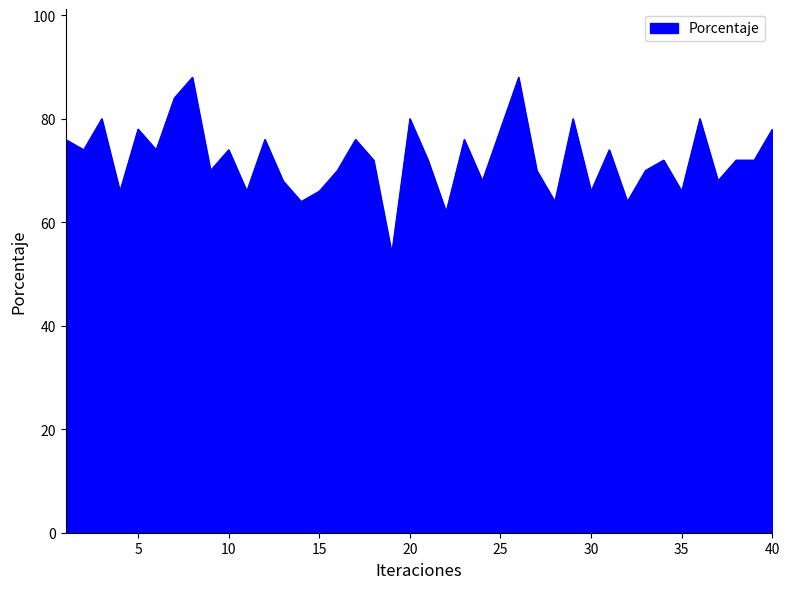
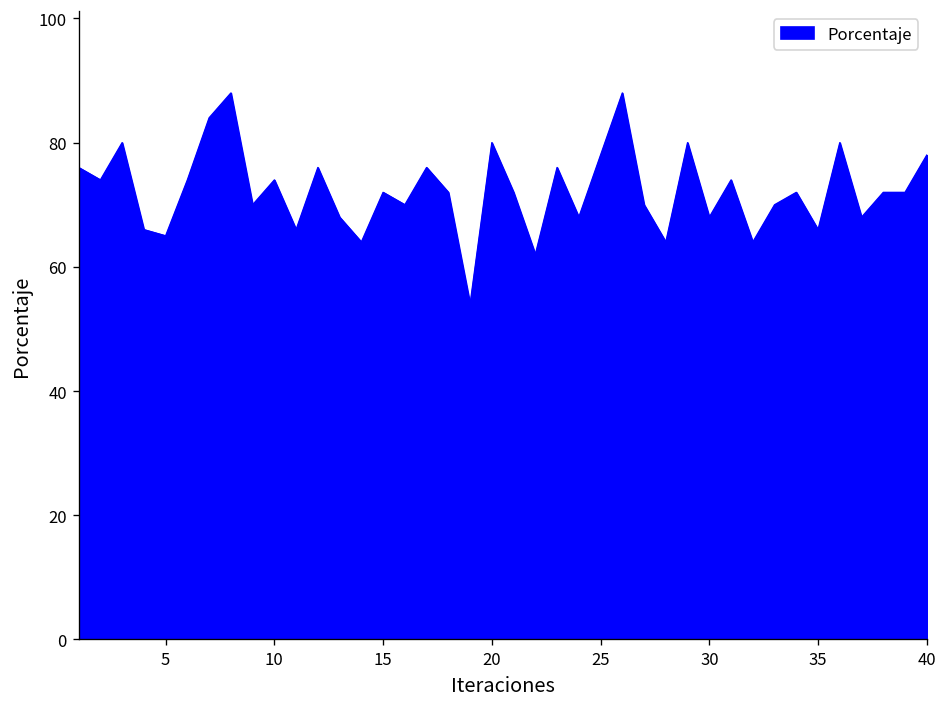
5: 78 -> 65
15: 66 -> 72
30: 66 -> 68
